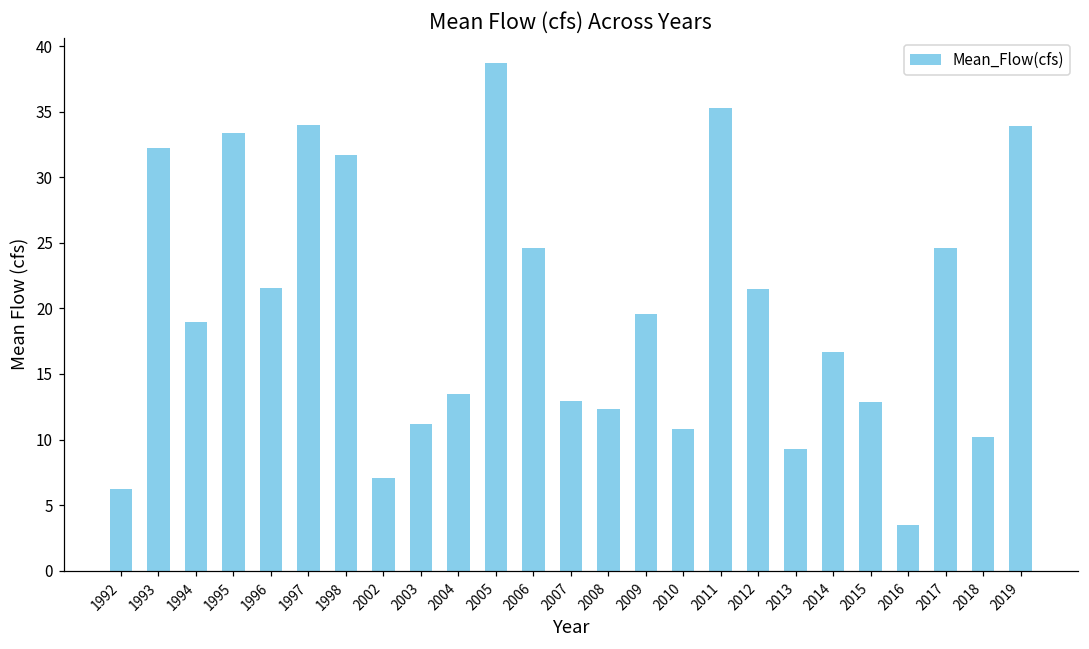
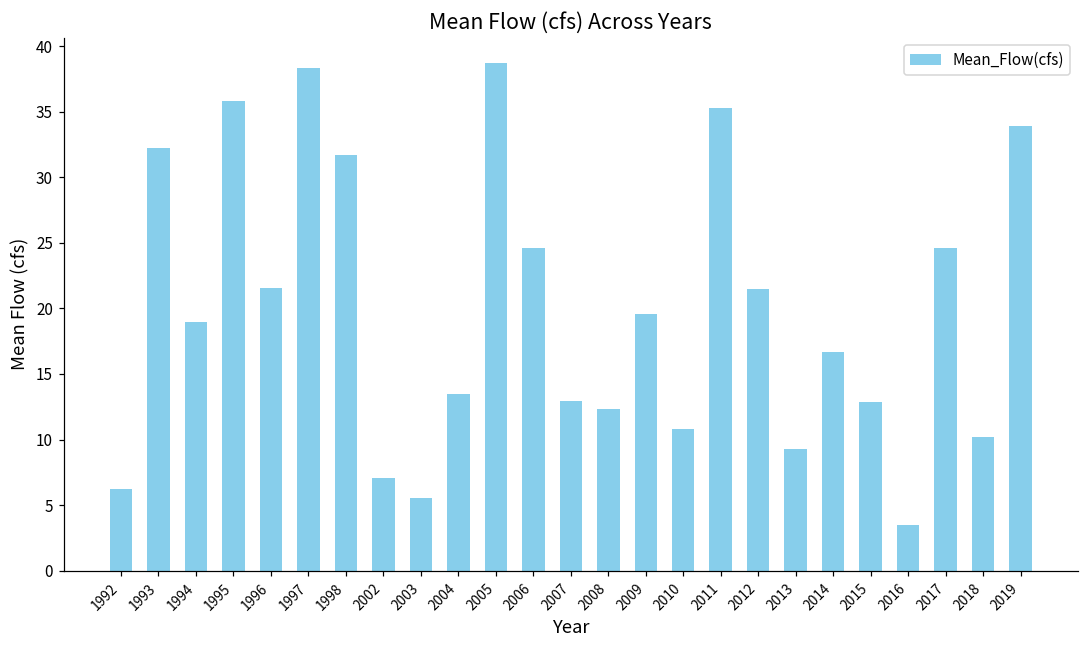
1995: 33.4 -> 35.8
1997: 34.0 -> 38.4
2003: 11.2 -> 5.6
